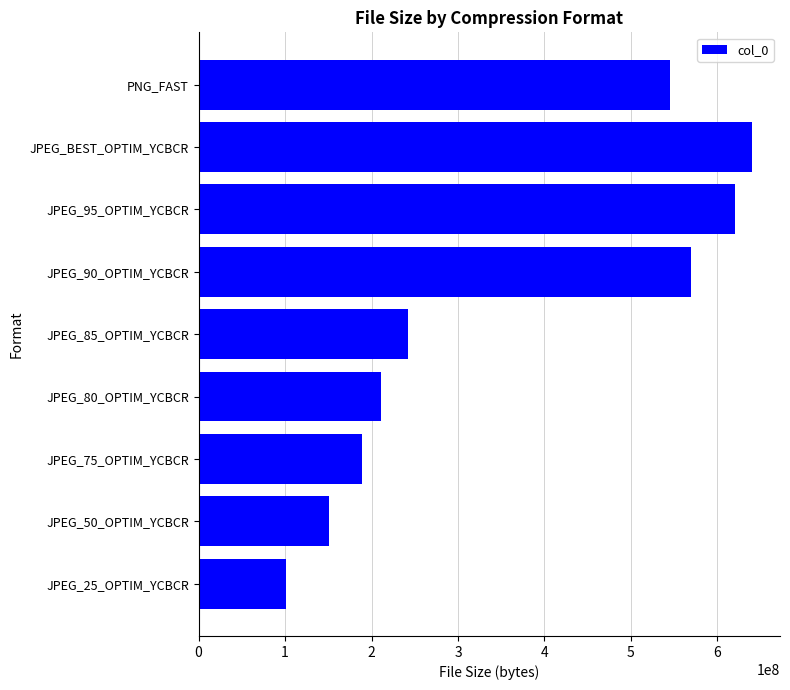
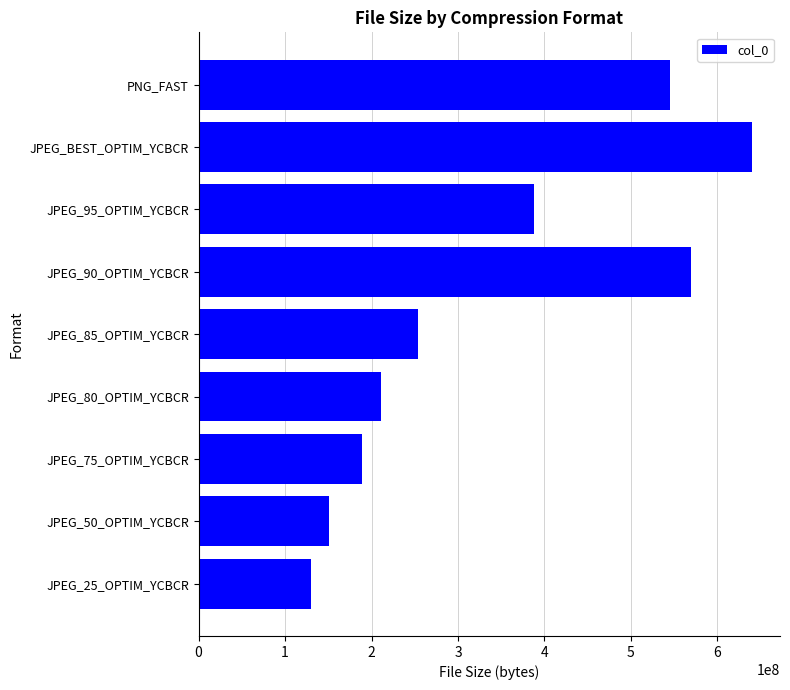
JPEG_95_OPTIM_YCBCR: 620000000 -> 390000000
JPEG_85_OPTIM_YCBCR: 240000000 -> 250000000
JPEG_25_OPTIM_YCBCR: 100000000 -> 130000000
